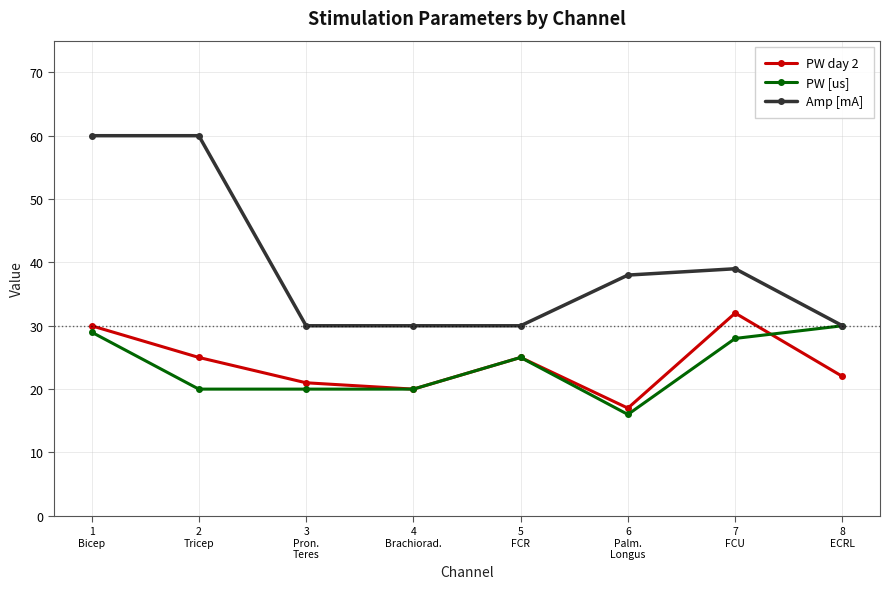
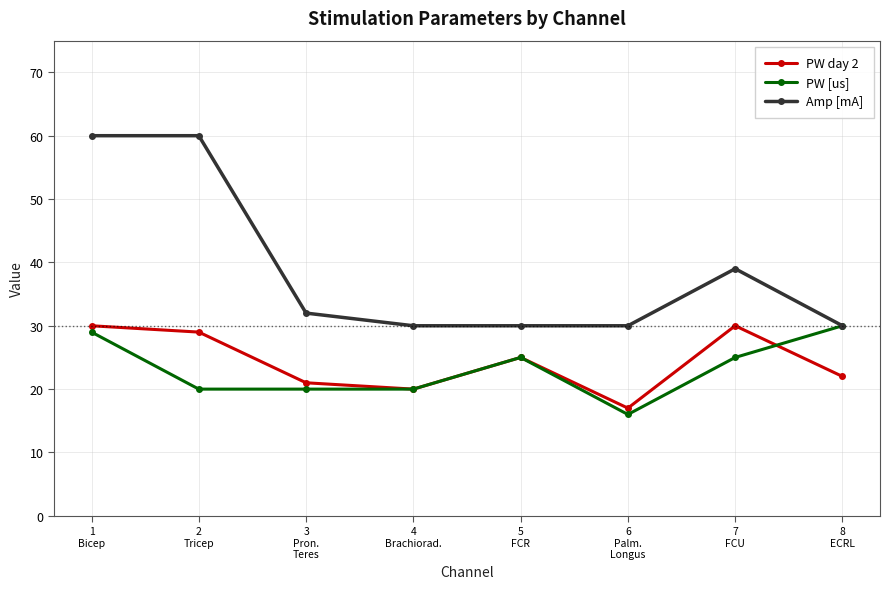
PW day 2, 2 Tricep: 25 -> 29
Amp [mA], 3 Pron. Teres: 30 -> 32
Amp [mA], 6 Palm. Longus: 38 -> 30
PW day 2, 7 FCU: 32 -> 30
PW [us], 7 FCU: 28 -> 25
